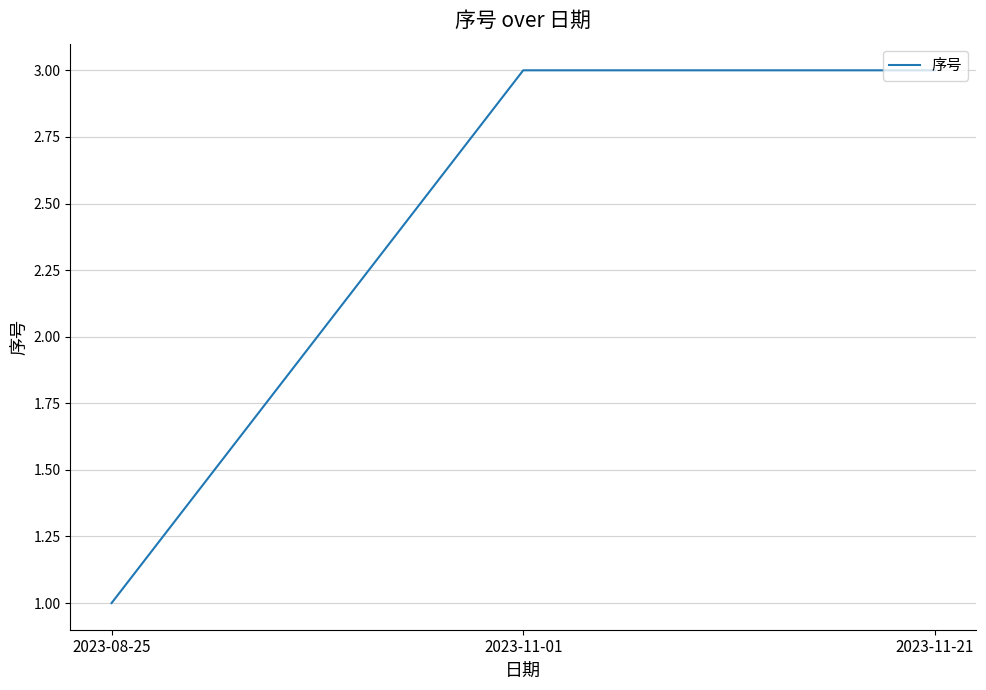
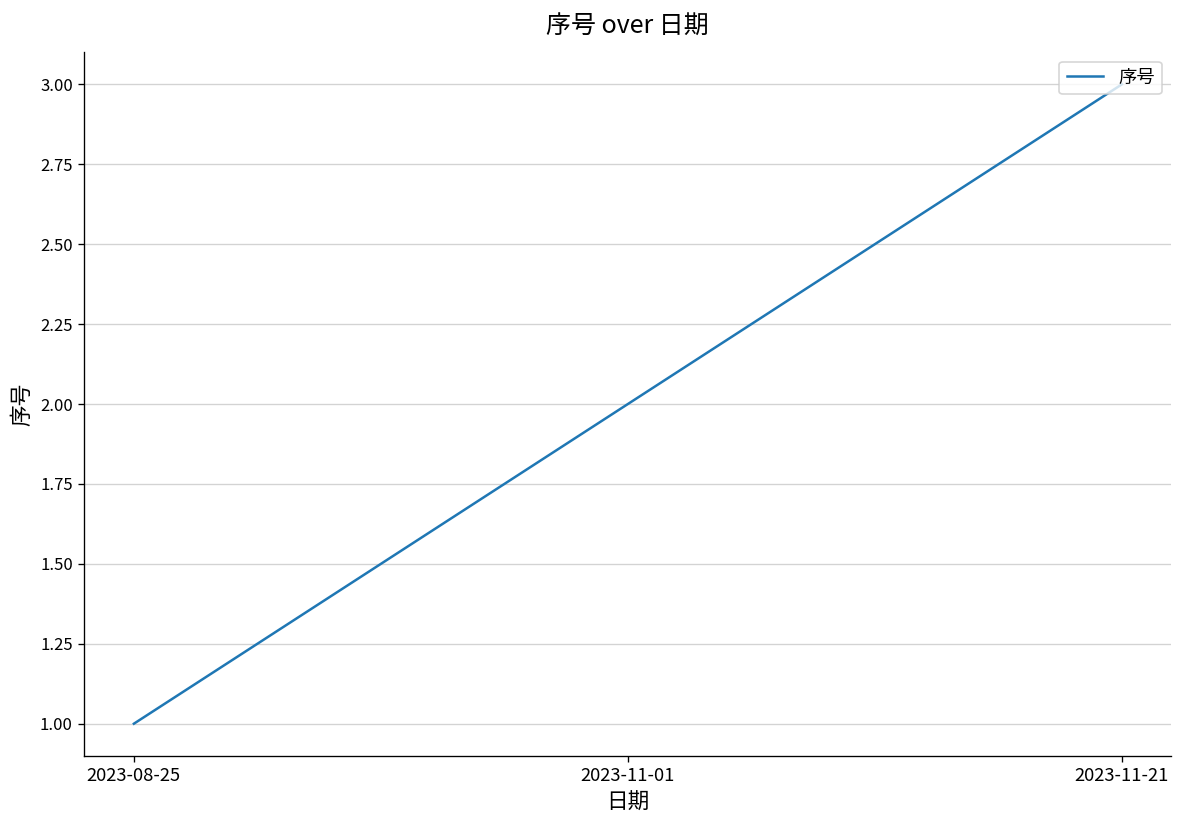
2023-11-01: 3 -> 2
